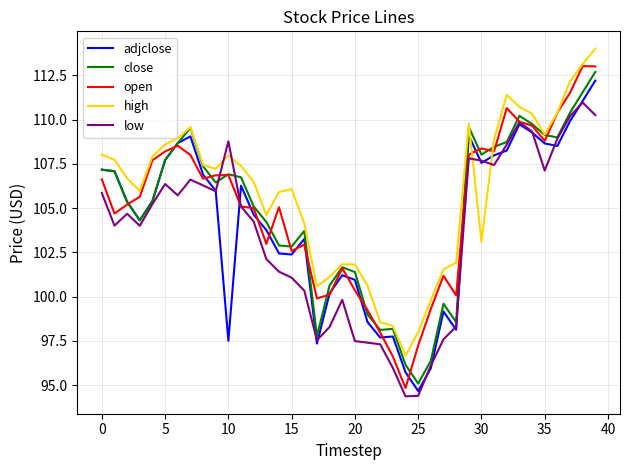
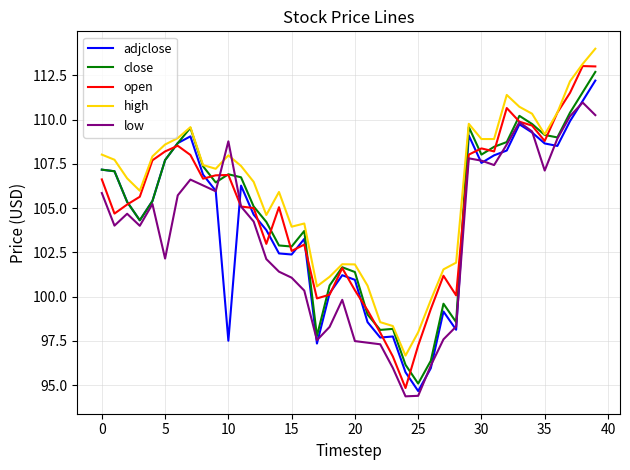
low, 5: 106.4 -> 102.2
high, 15: 106.1 -> 104.0
high, 30: 103.1 -> 108.9
